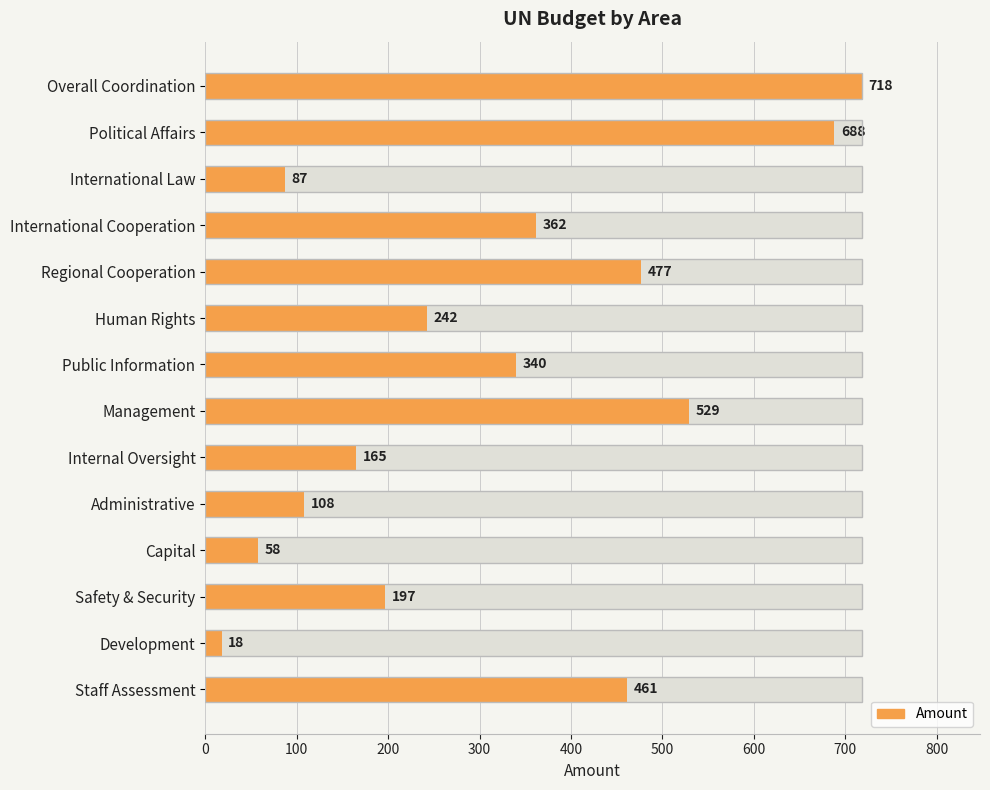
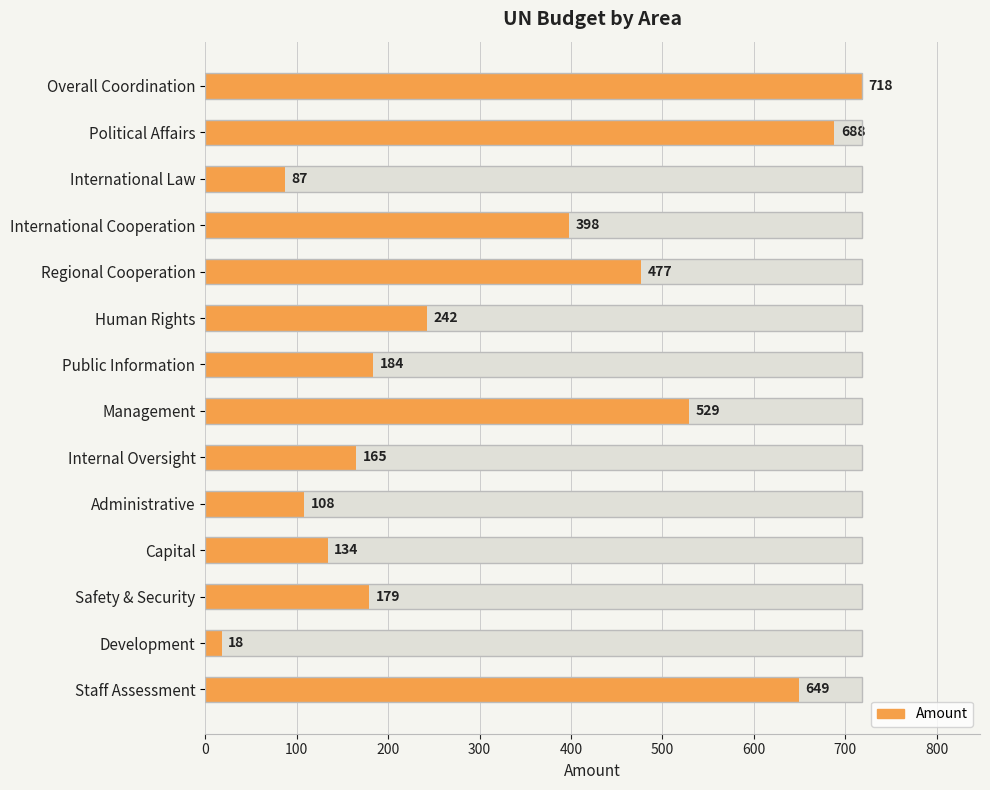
Amount, International Cooperation: 362 -> 398
Amount, Public Information: 340 -> 184
Amount, Capital: 58 -> 134
Amount, Safety & Security: 197 -> 179
Amount, Staff Assessment: 461 -> 649
